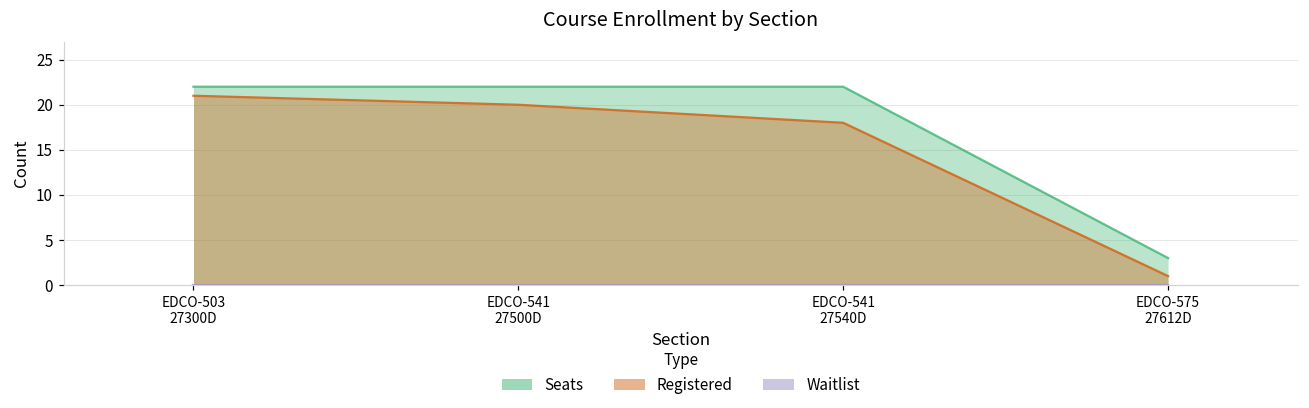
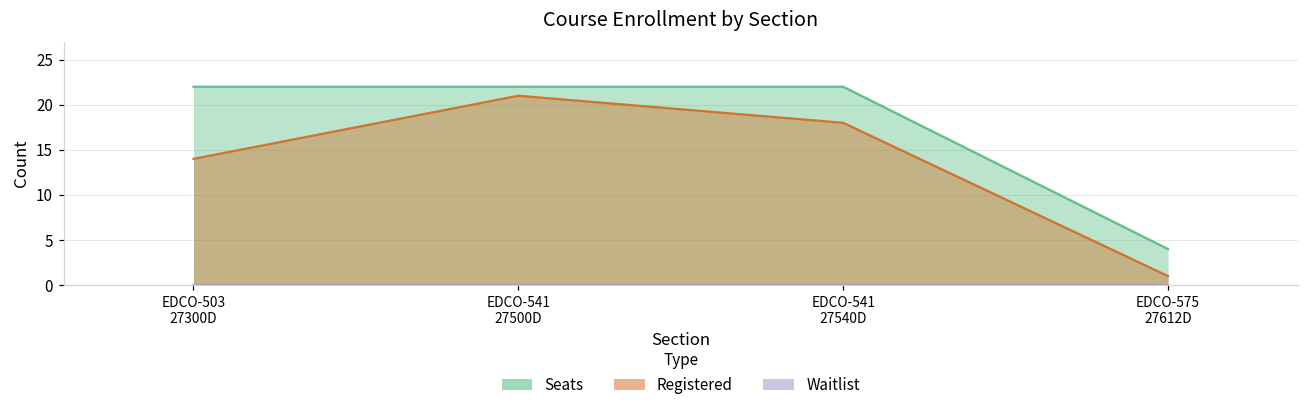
Registered, EDCO-503 27300D: 21 -> 14
Registered, EDCO-541 27500D: 20 -> 21
Seats, EDCO-575 27612D: 3 -> 4
